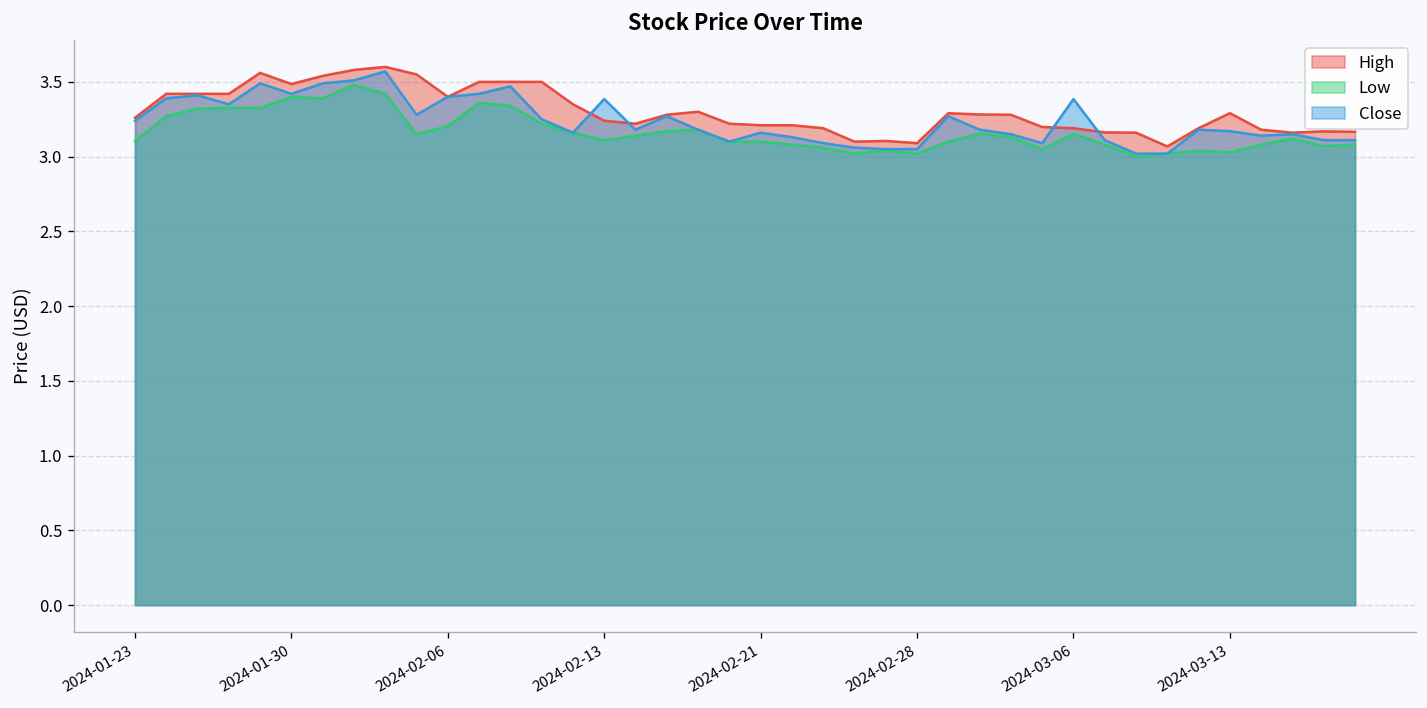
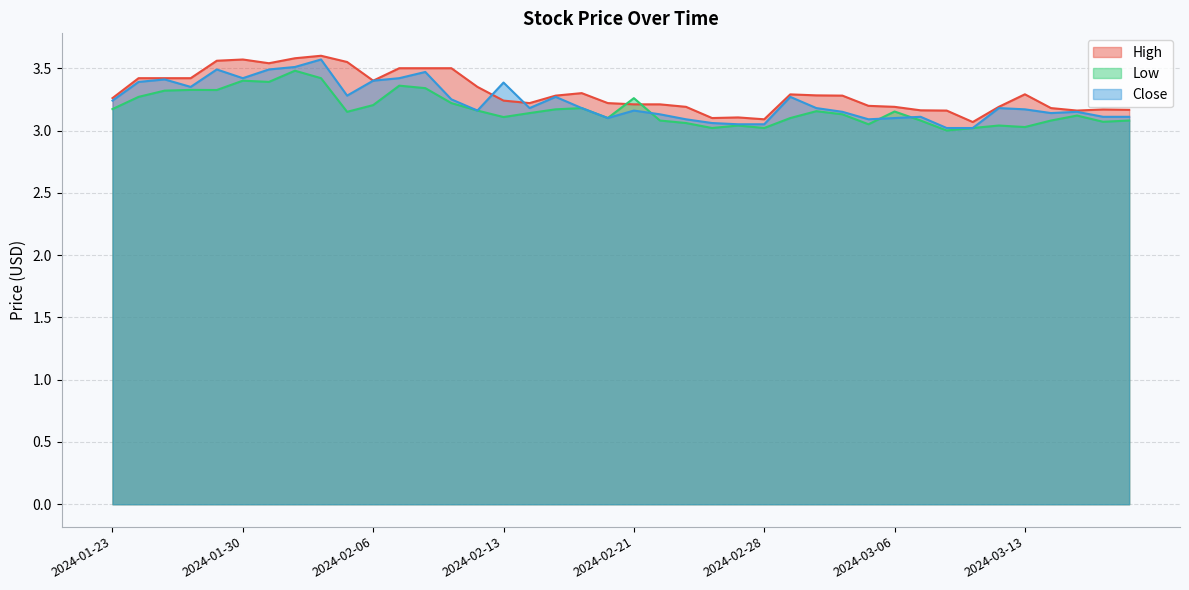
Low, 2024-01-23: 3.10 -> 3.17
High, 2024-01-30: 3.49 -> 3.57
Low, 2024-02-21: 3.10 -> 3.26
Close, 2024-03-06: 3.38 -> 3.10
